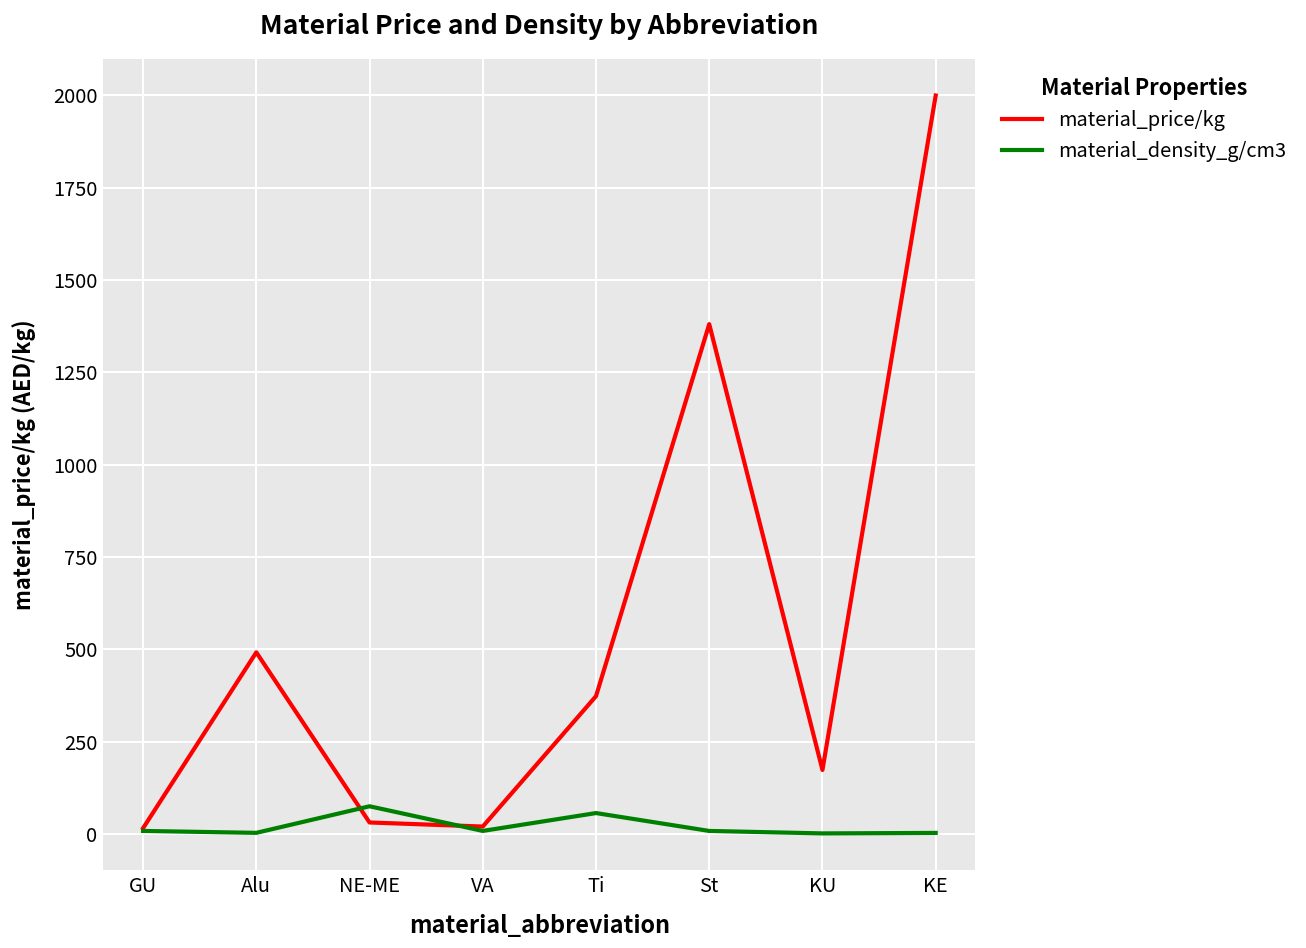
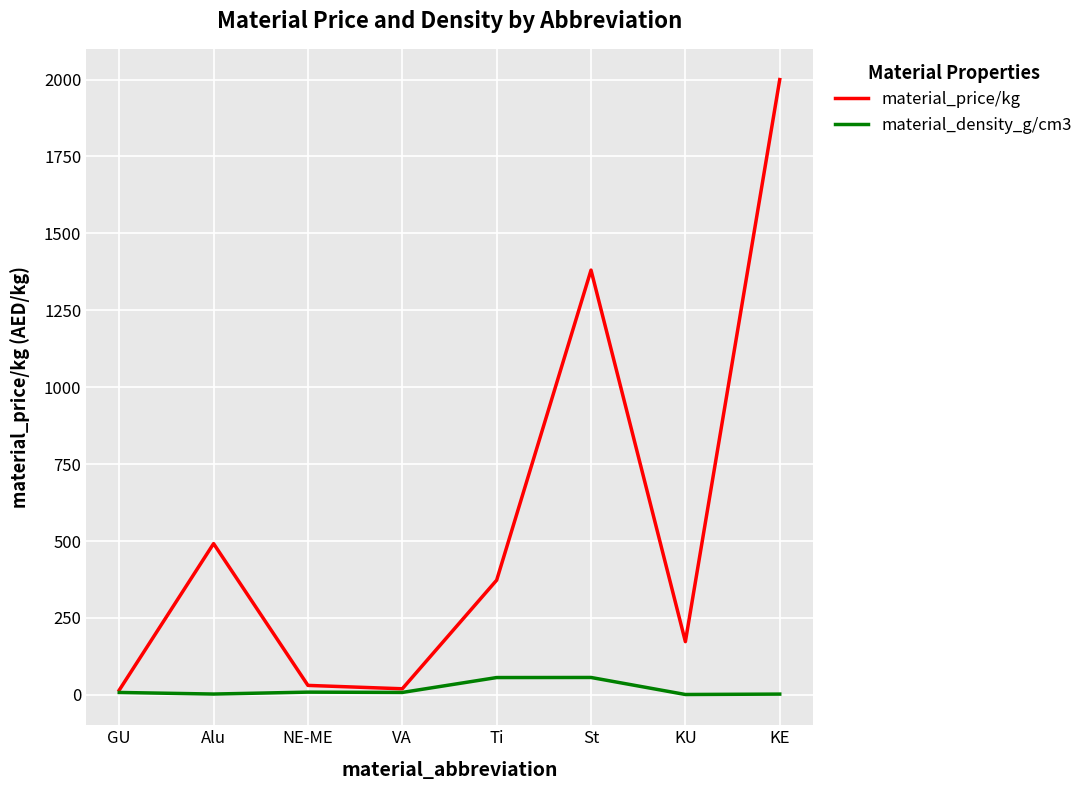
material_density_g/cm3, NE-ME: 70 -> 10
material_density_g/cm3, St: 10 -> 60
